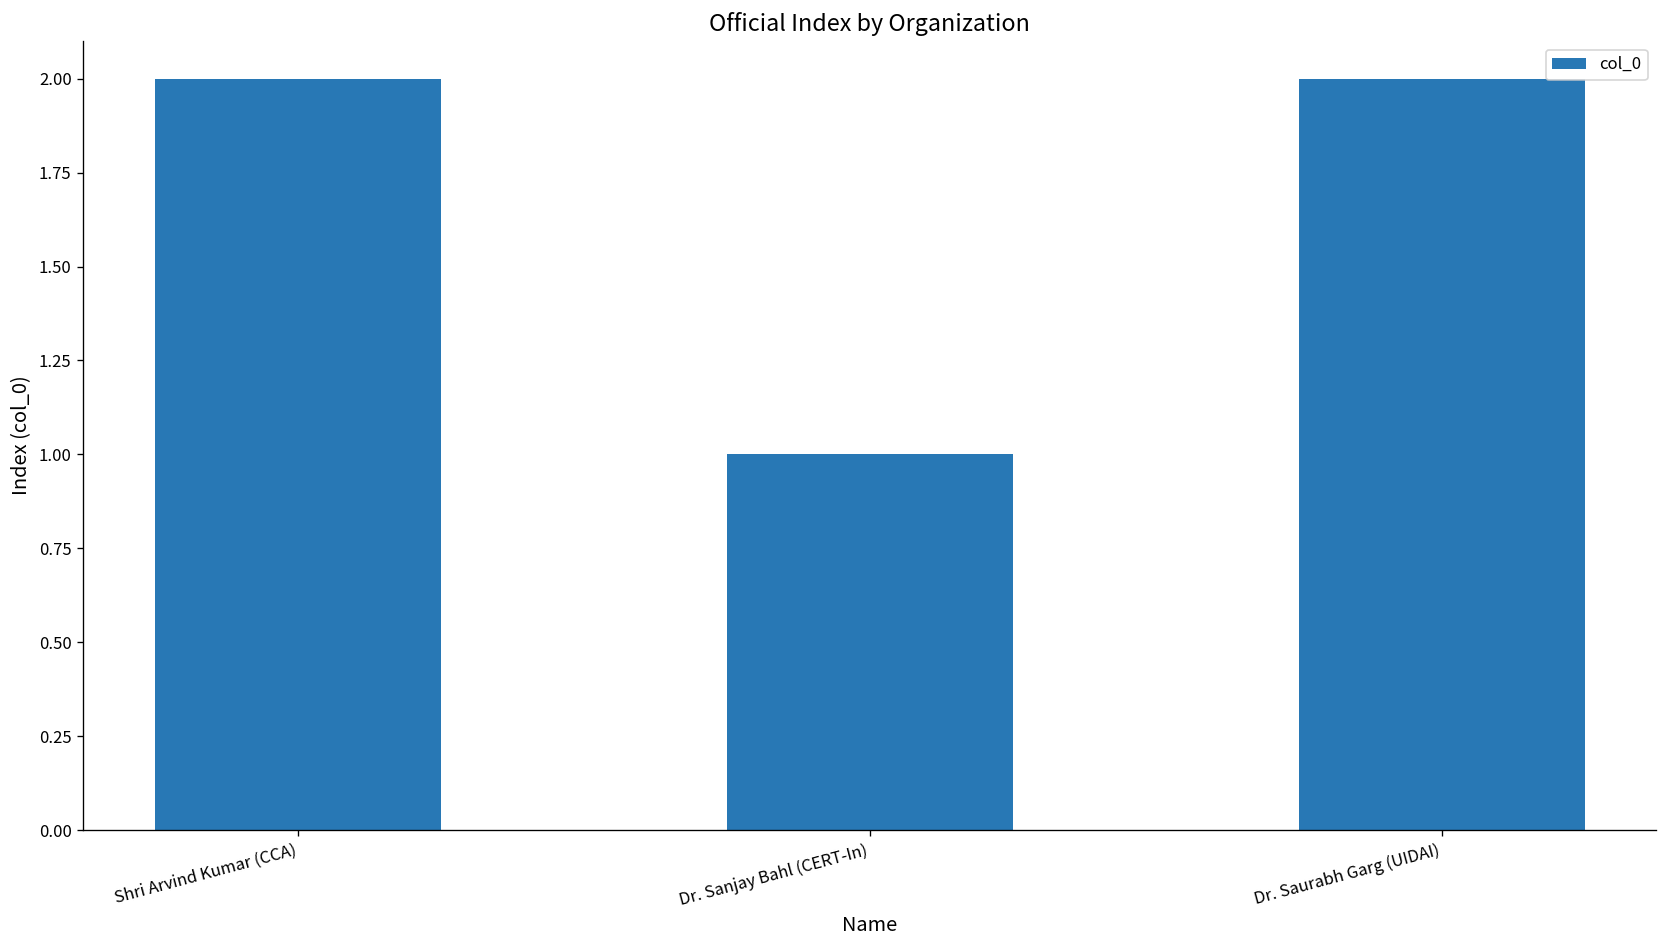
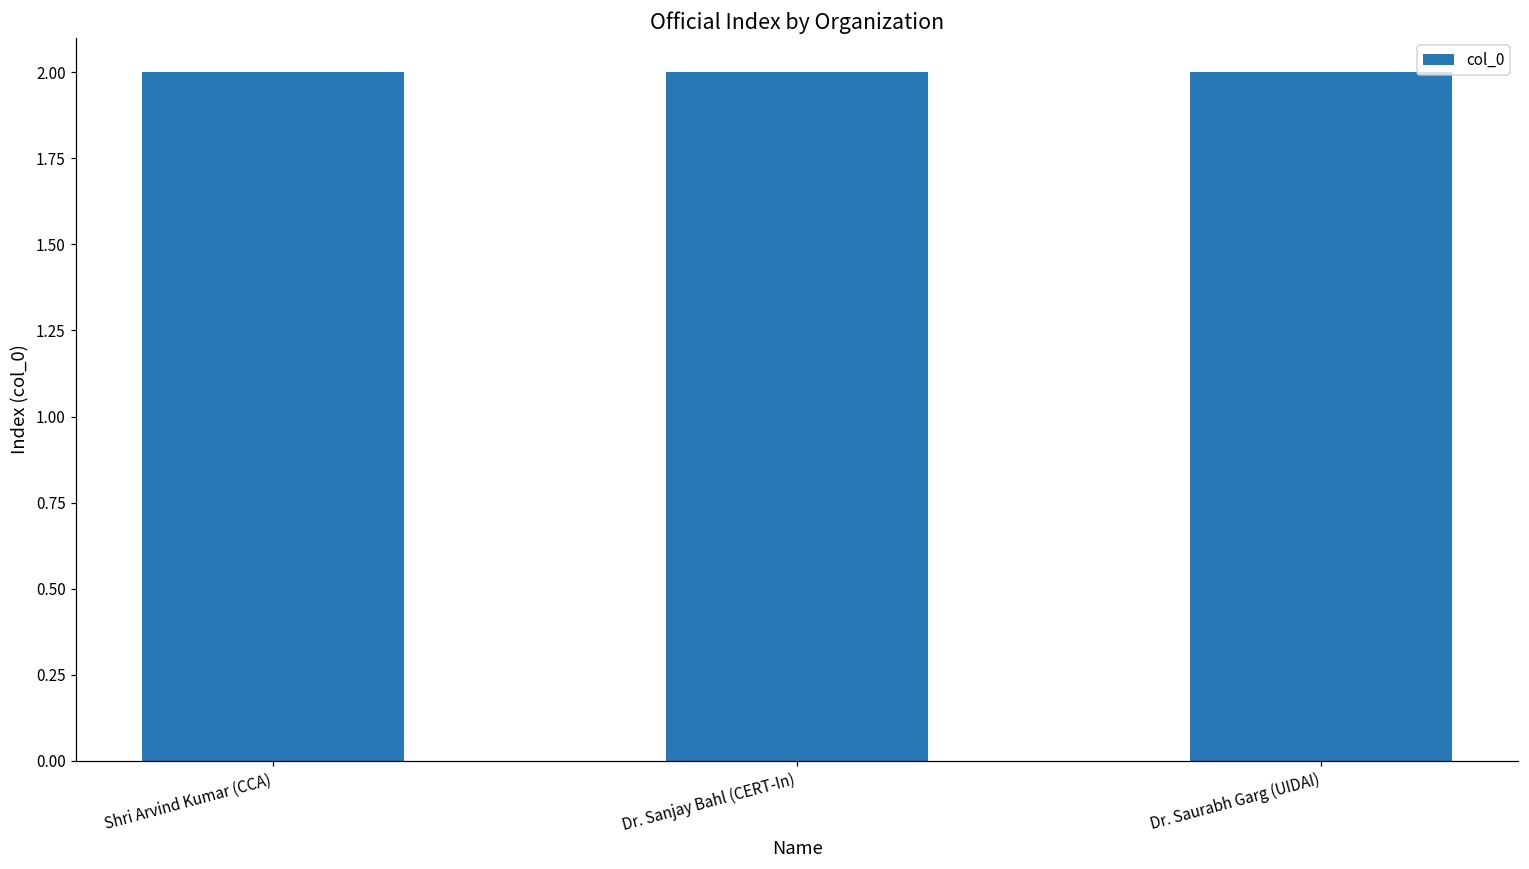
Dr. Sanjay Bahl (CERT-In): 1 -> 2
